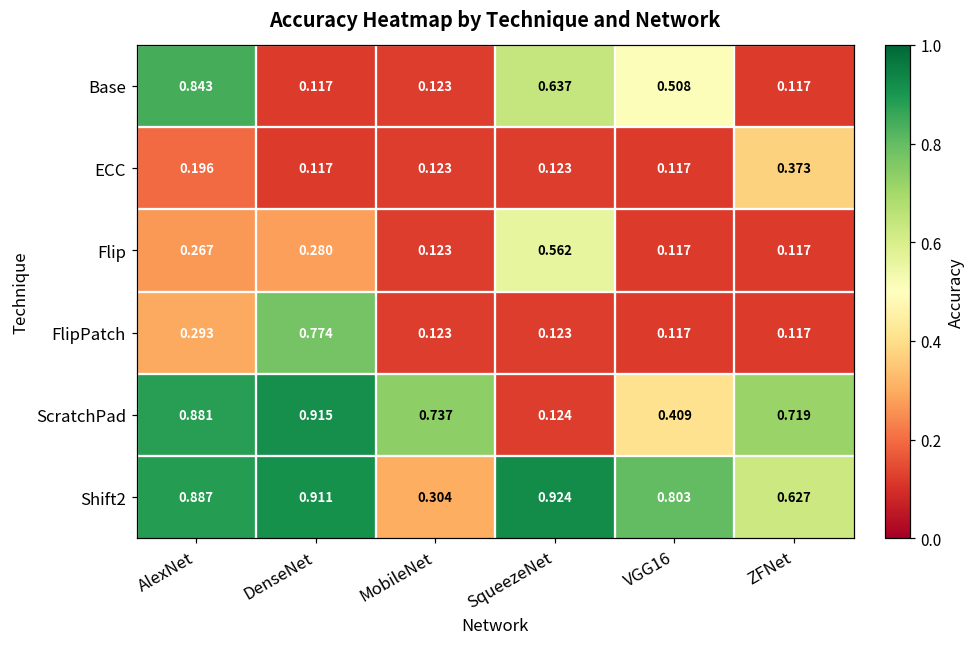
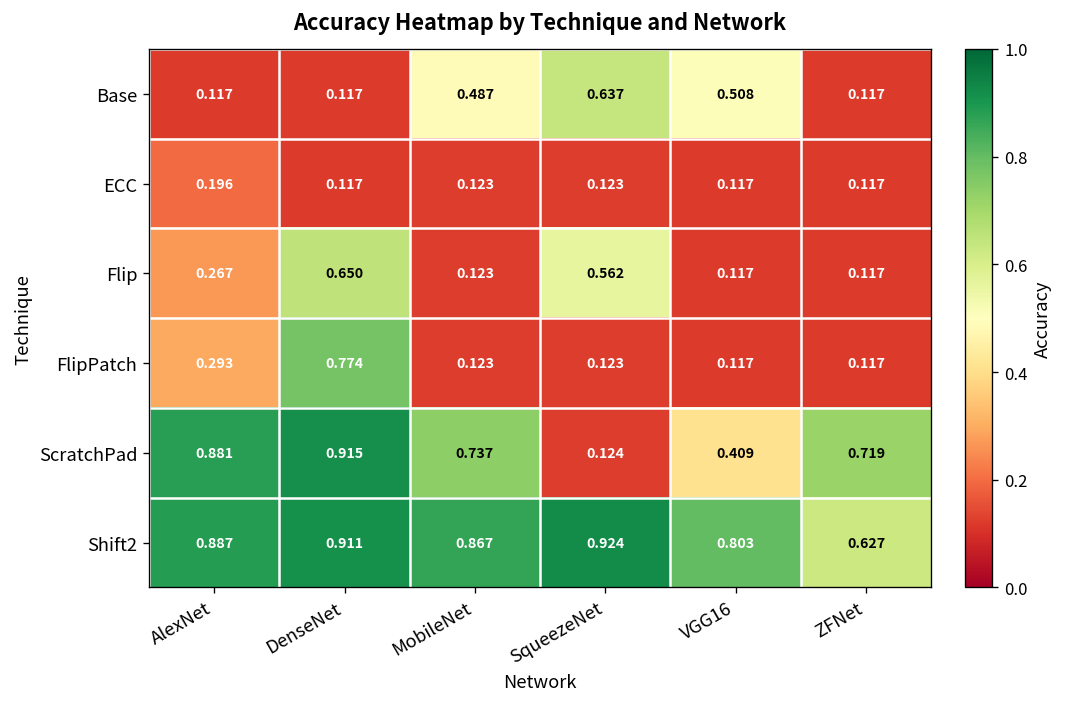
Base, AlexNet: 0.843 -> 0.117
Base, MobileNet: 0.123 -> 0.487
ECC, ZFNet: 0.373 -> 0.117
Flip, DenseNet: 0.280 -> 0.650
Shift2, MobileNet: 0.304 -> 0.867
